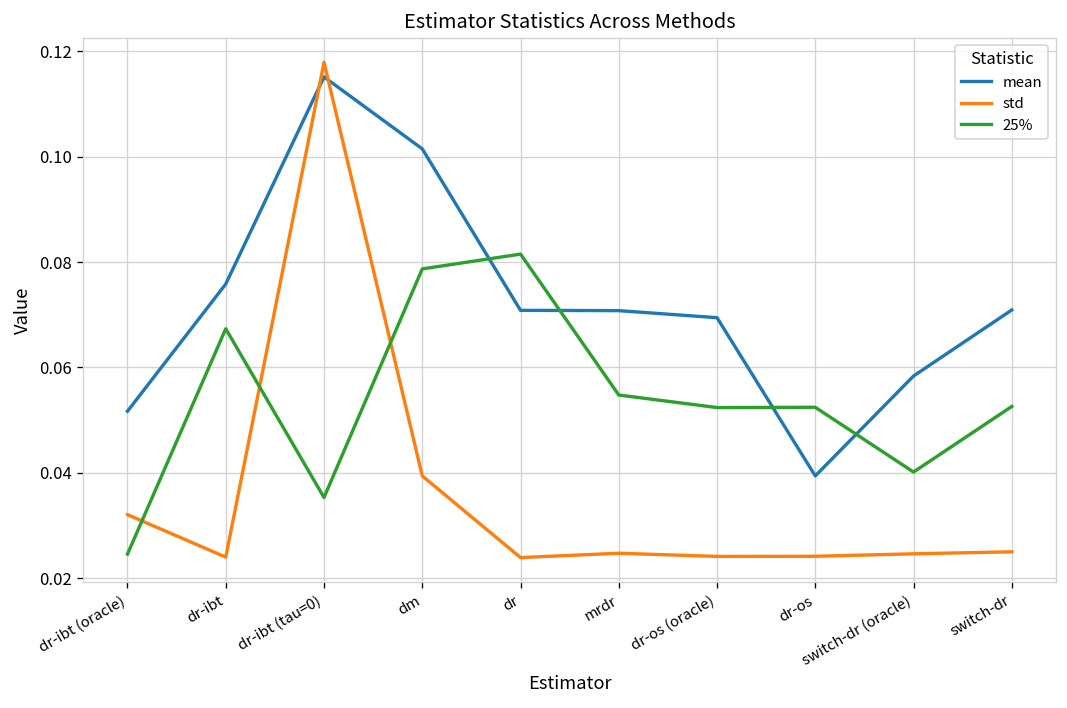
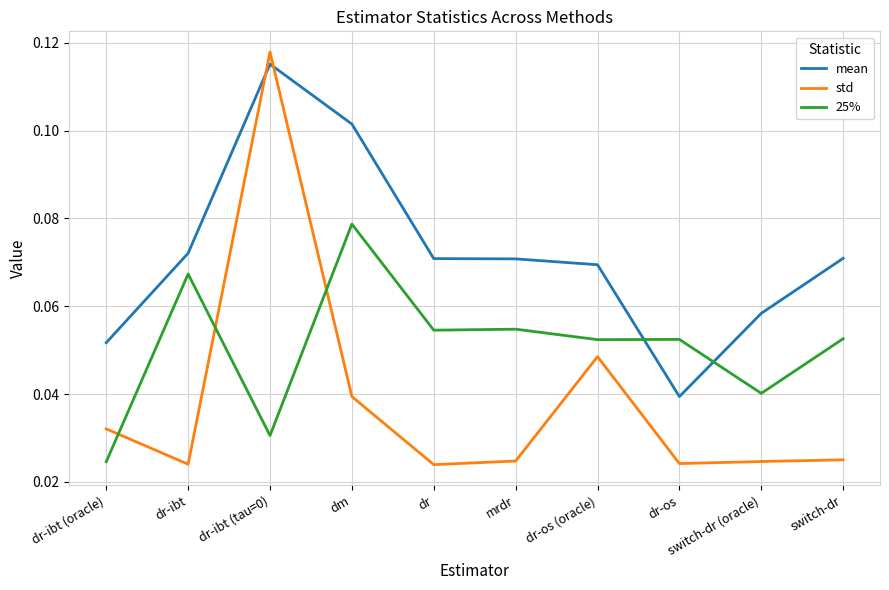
mean, dr-ibt: 0.076 -> 0.072
25%, dr-ibt (tau=0): 0.035 -> 0.031
25%, dr: 0.082 -> 0.055
std, dr-os (oracle): 0.024 -> 0.049
